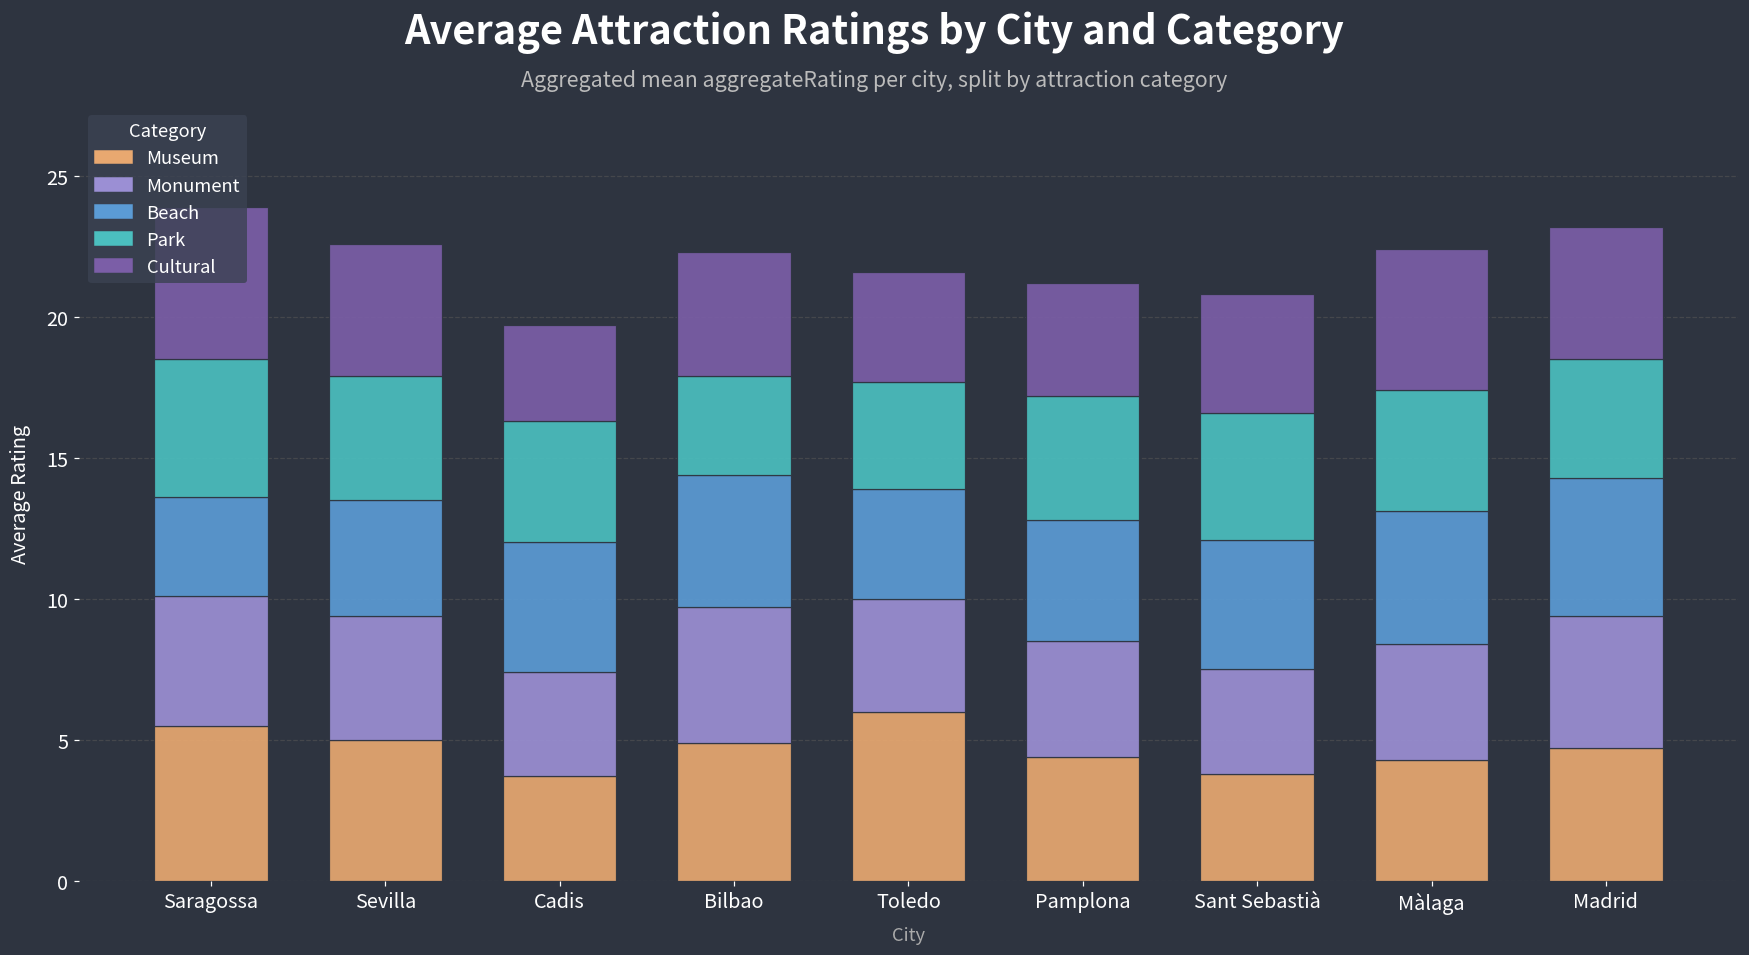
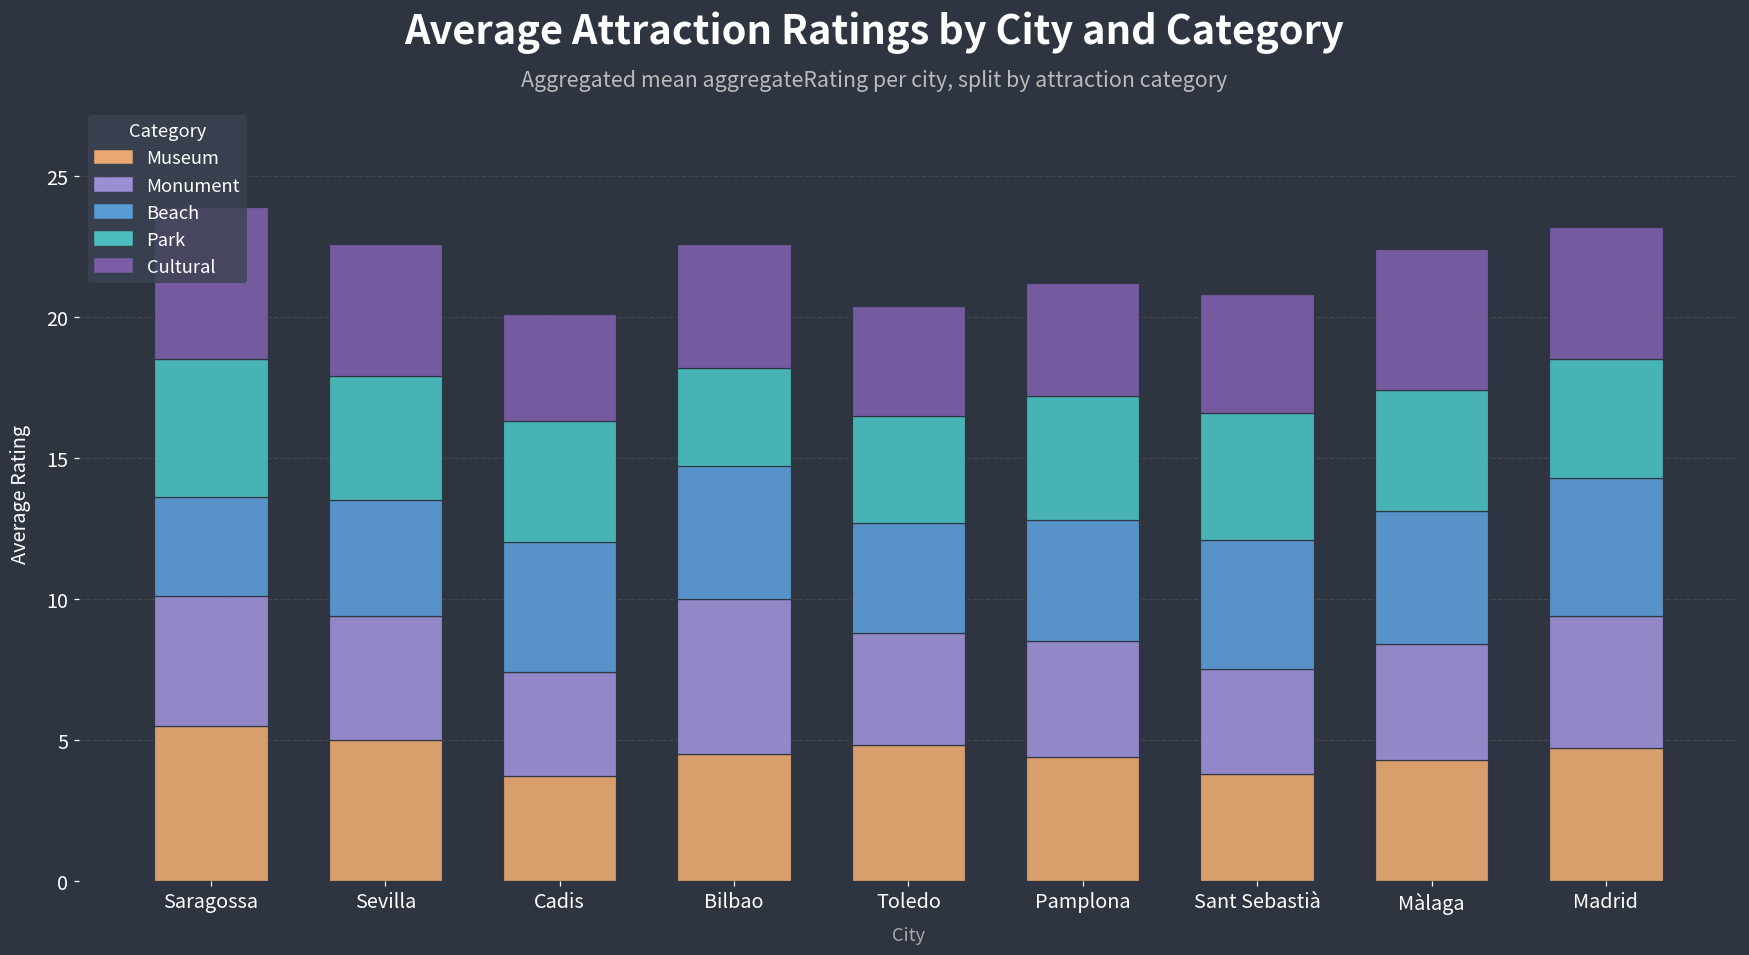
Cultural, Cadis: 3.4 -> 3.8
Museum, Bilbao: 4.9 -> 4.5
Monument, Bilbao: 4.8 -> 5.5
Museum, Toledo: 6.0 -> 4.8
